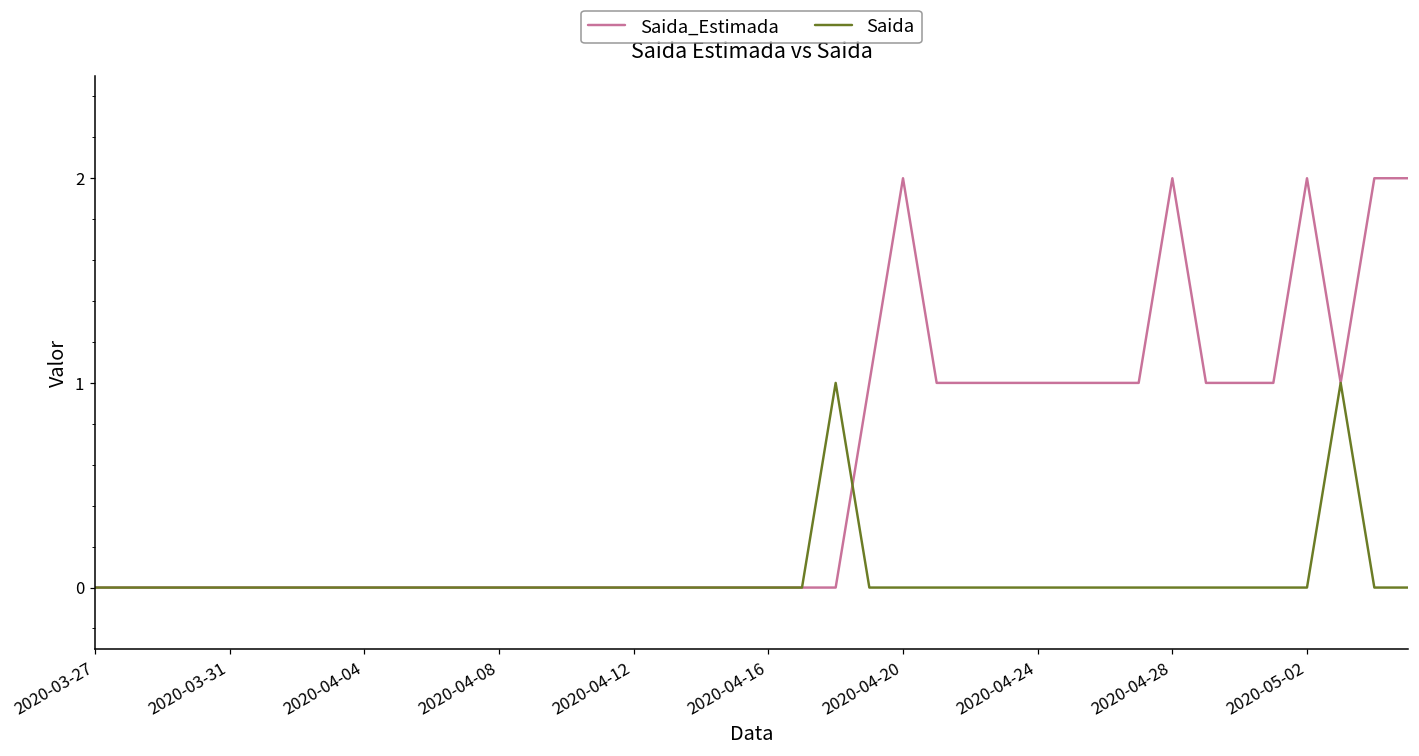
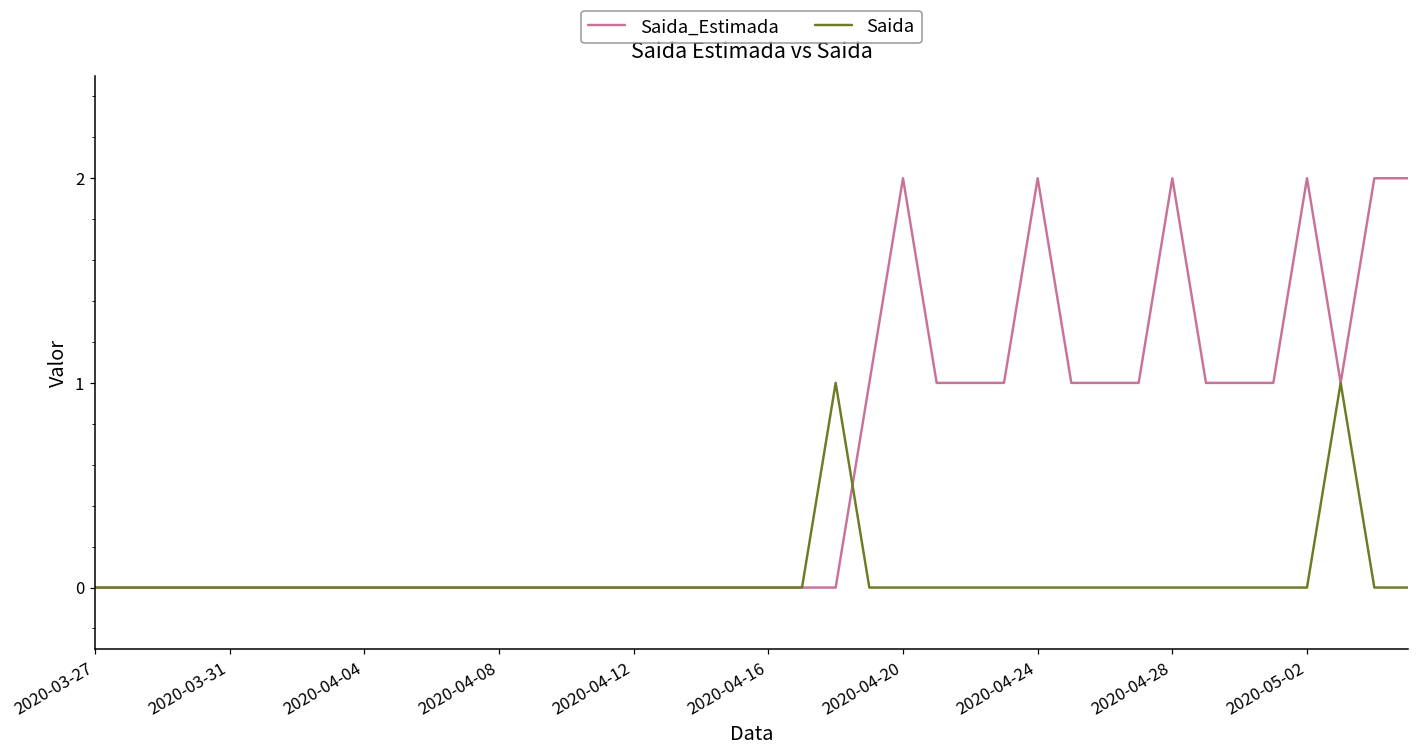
Saida_Estimada, 2020-04-24: 1 -> 2
